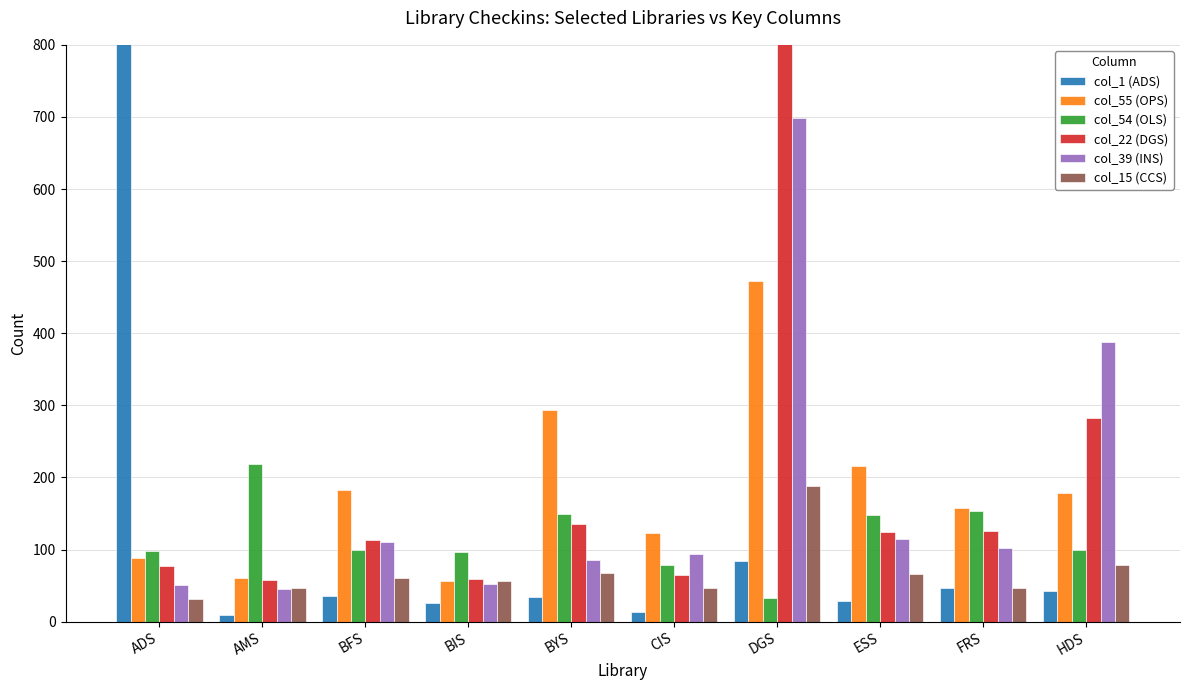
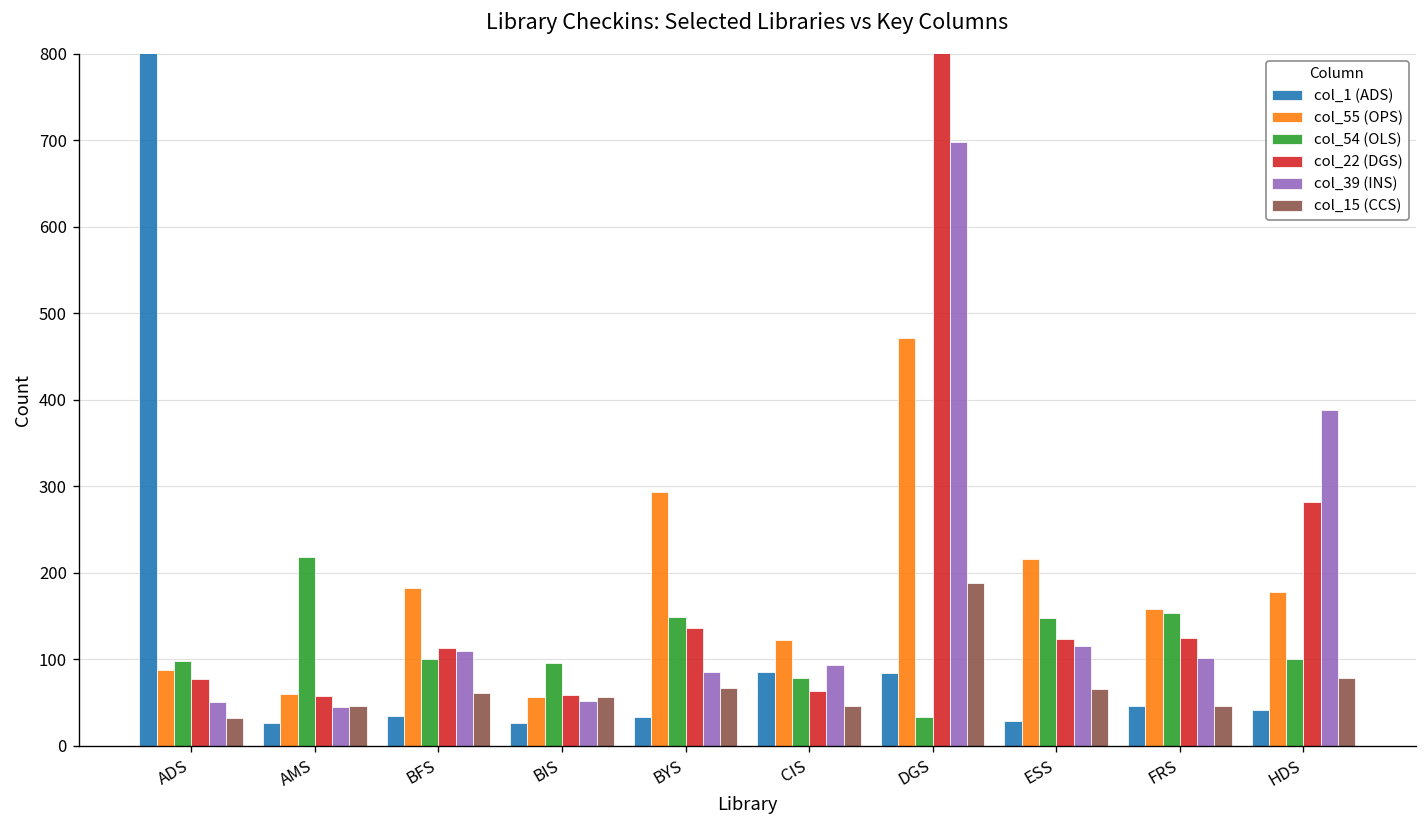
col_1 (ADS), AMS: 10 -> 30
col_1 (ADS), CIS: 10 -> 90
